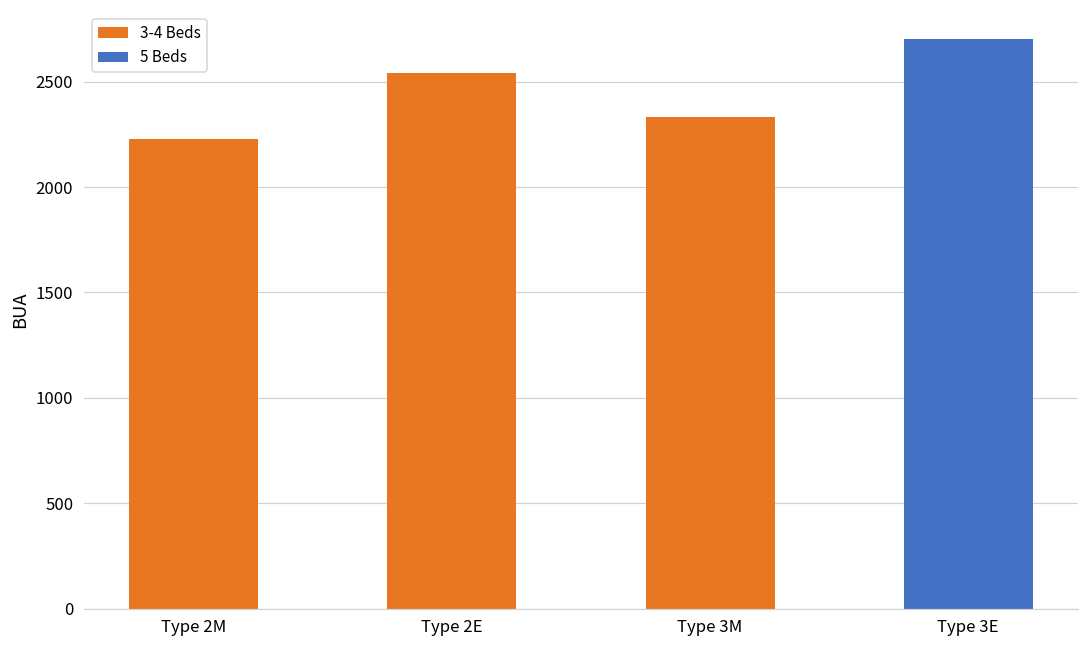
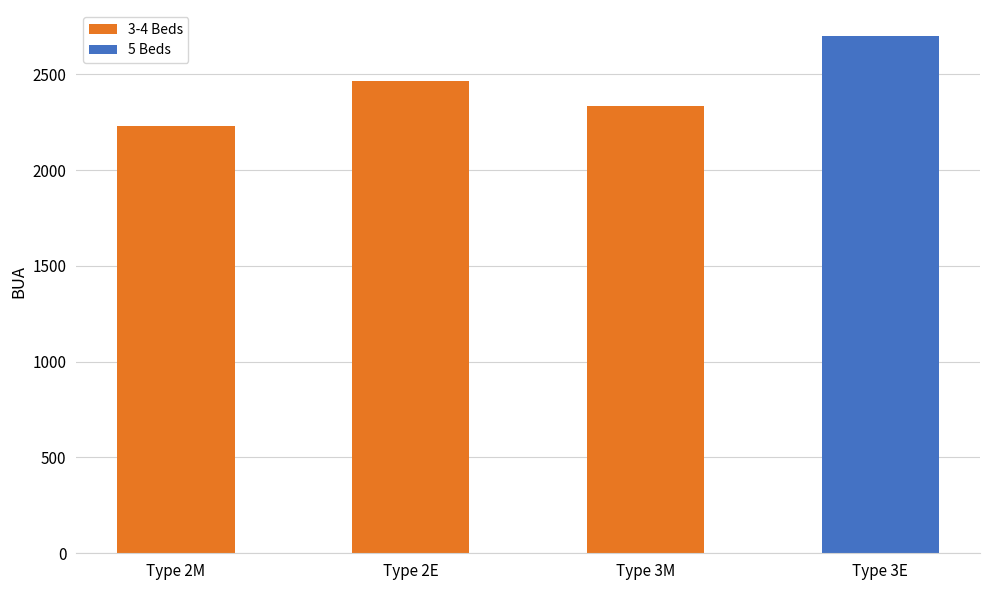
Type 2E: 2540 -> 2460
